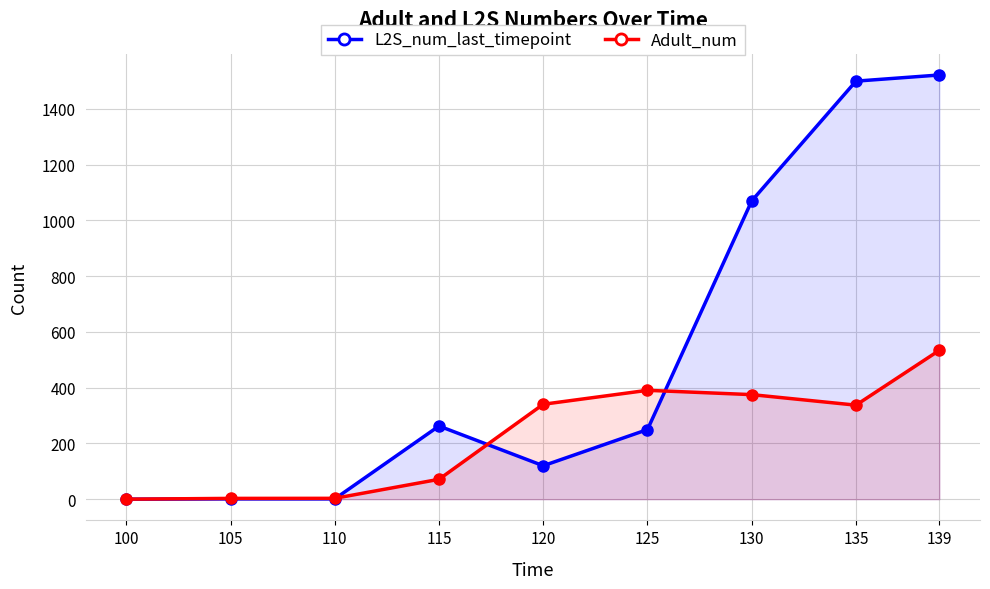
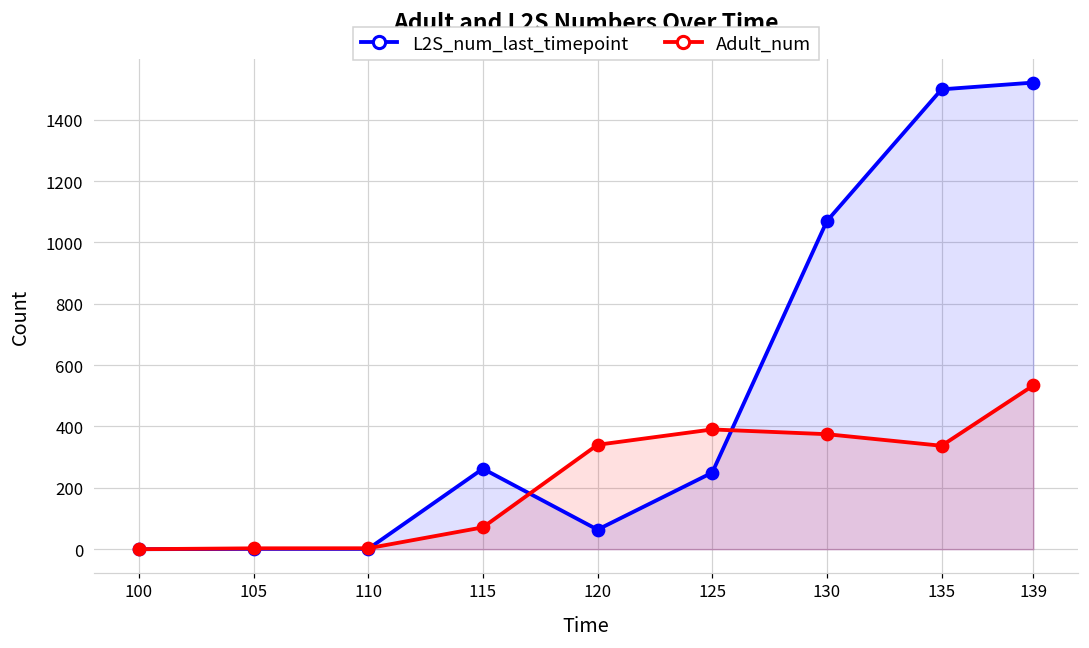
L2S_num_last_timepoint, 120: 120 -> 60
